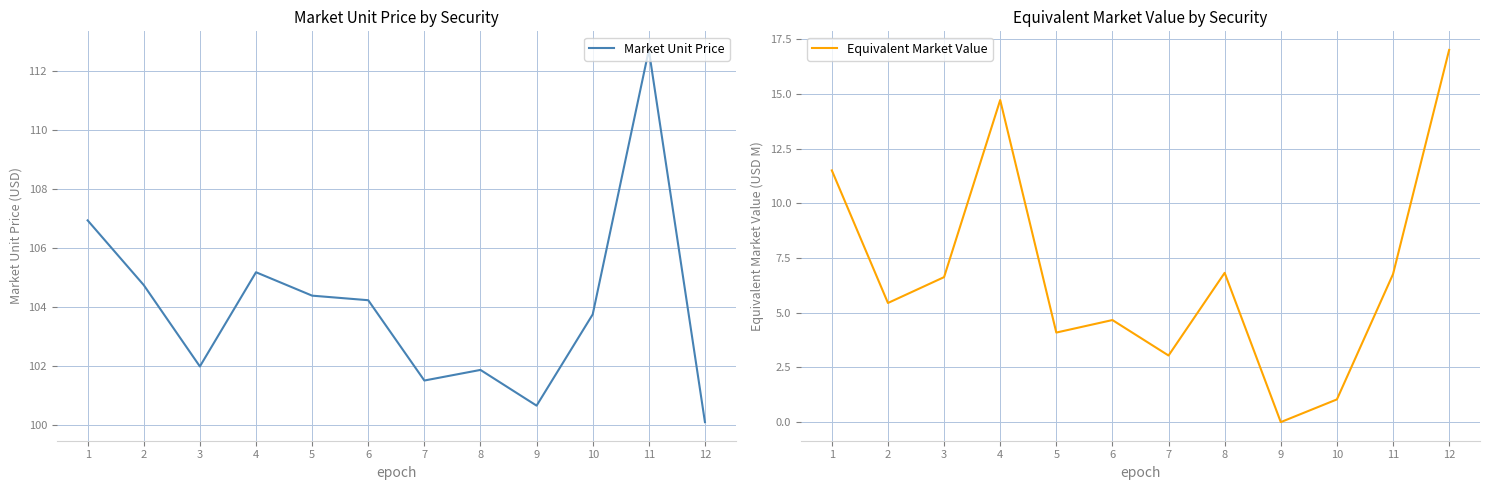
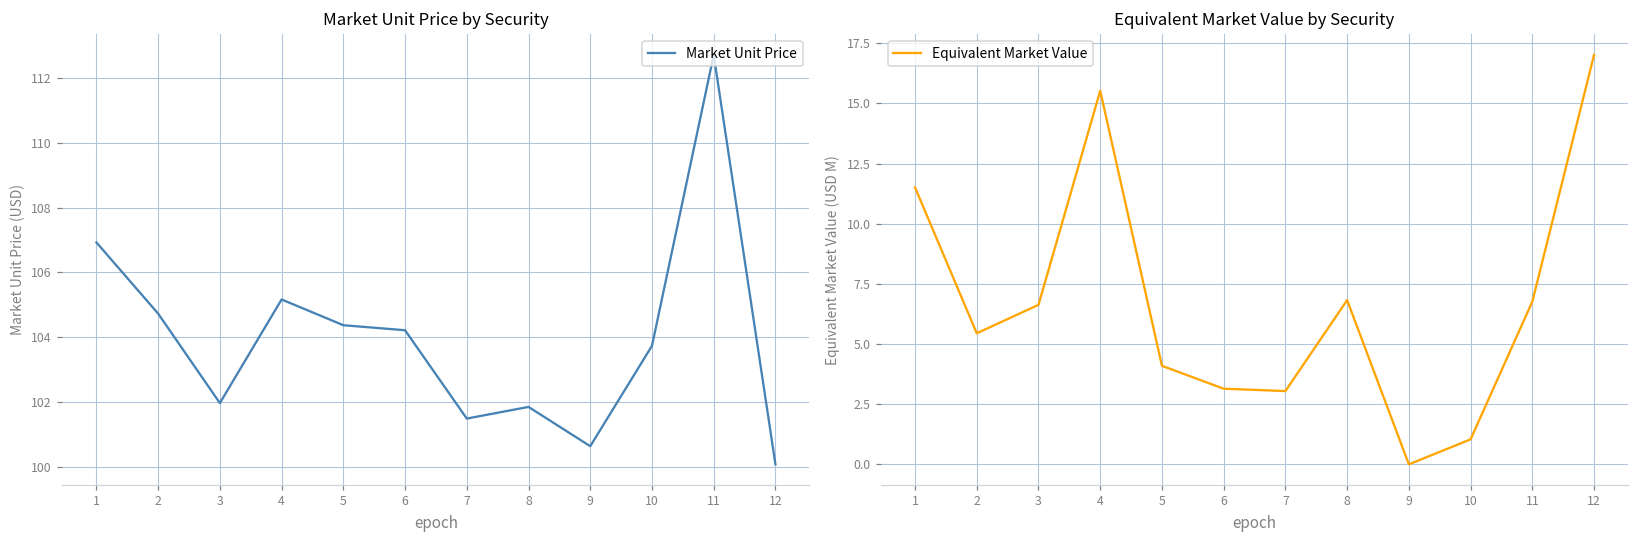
Equivalent Market Value by Security, 4: 14.7 -> 15.5
Equivalent Market Value by Security, 6: 4.7 -> 3.1
